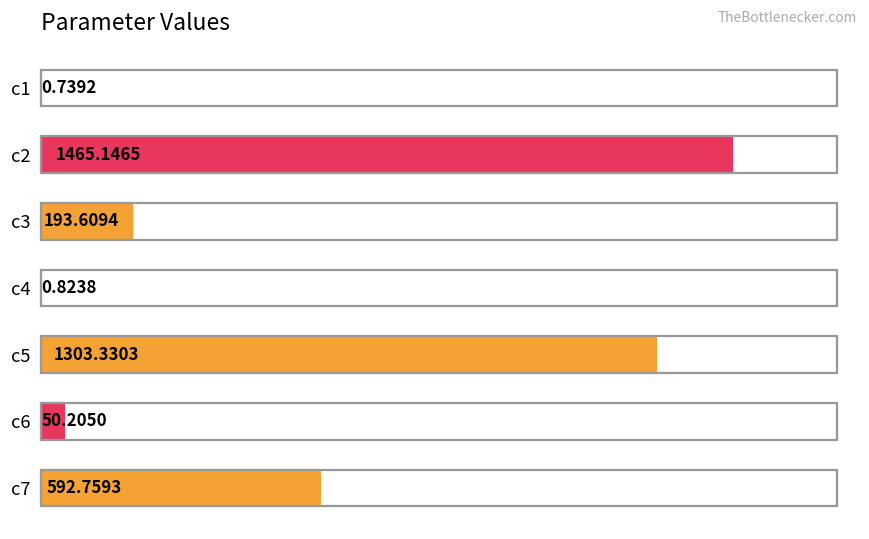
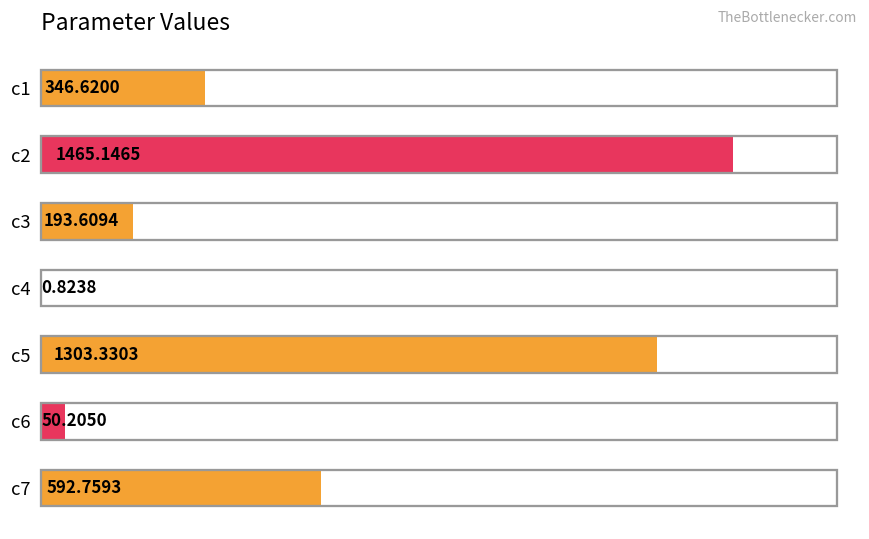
c1: 0.7392 -> 346.6200
